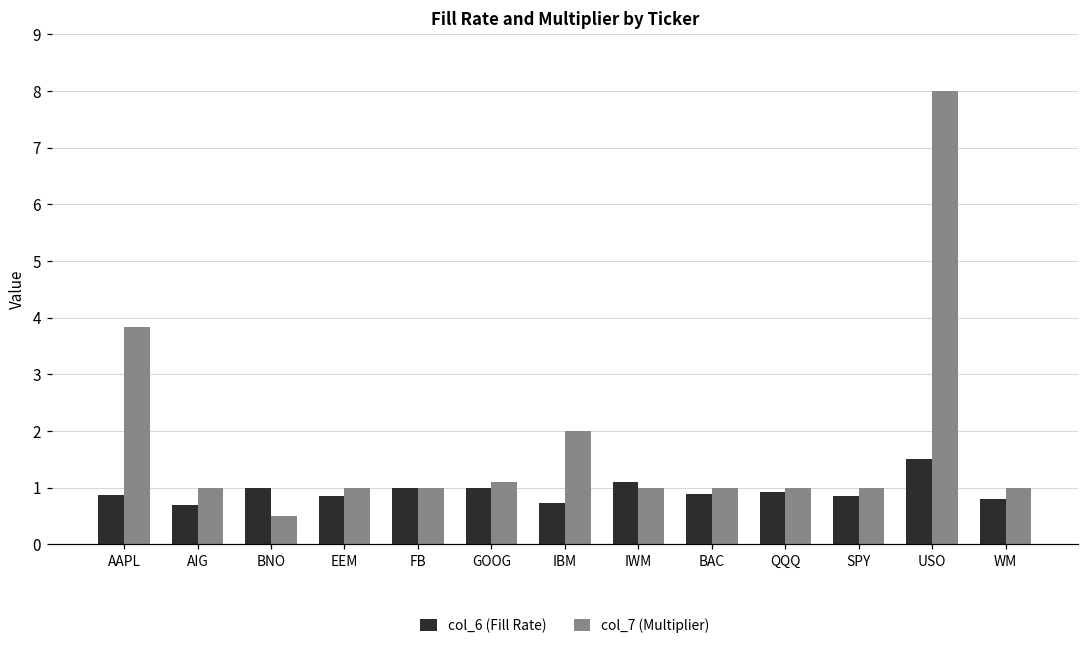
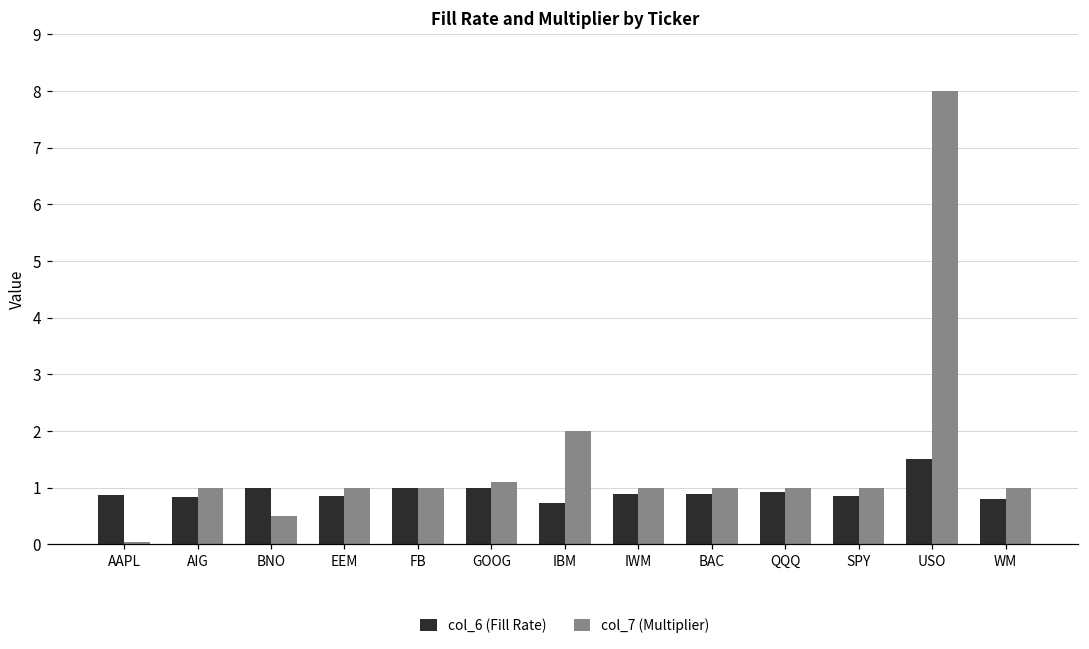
col_7 (Multiplier), AAPL: 3.8 -> 0.0
col_6 (Fill Rate), AIG: 0.7 -> 0.8
col_6 (Fill Rate), IWM: 1.1 -> 0.9
